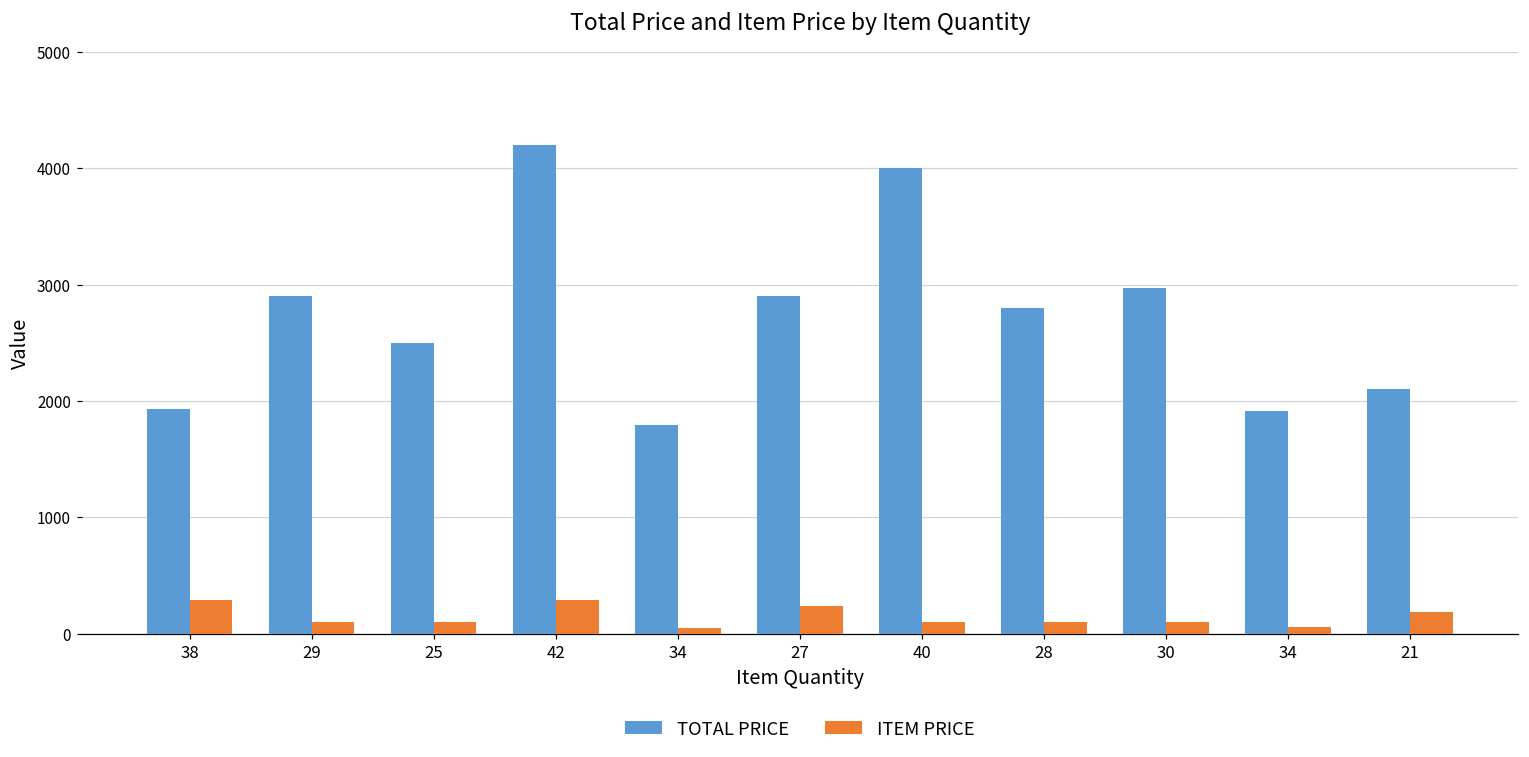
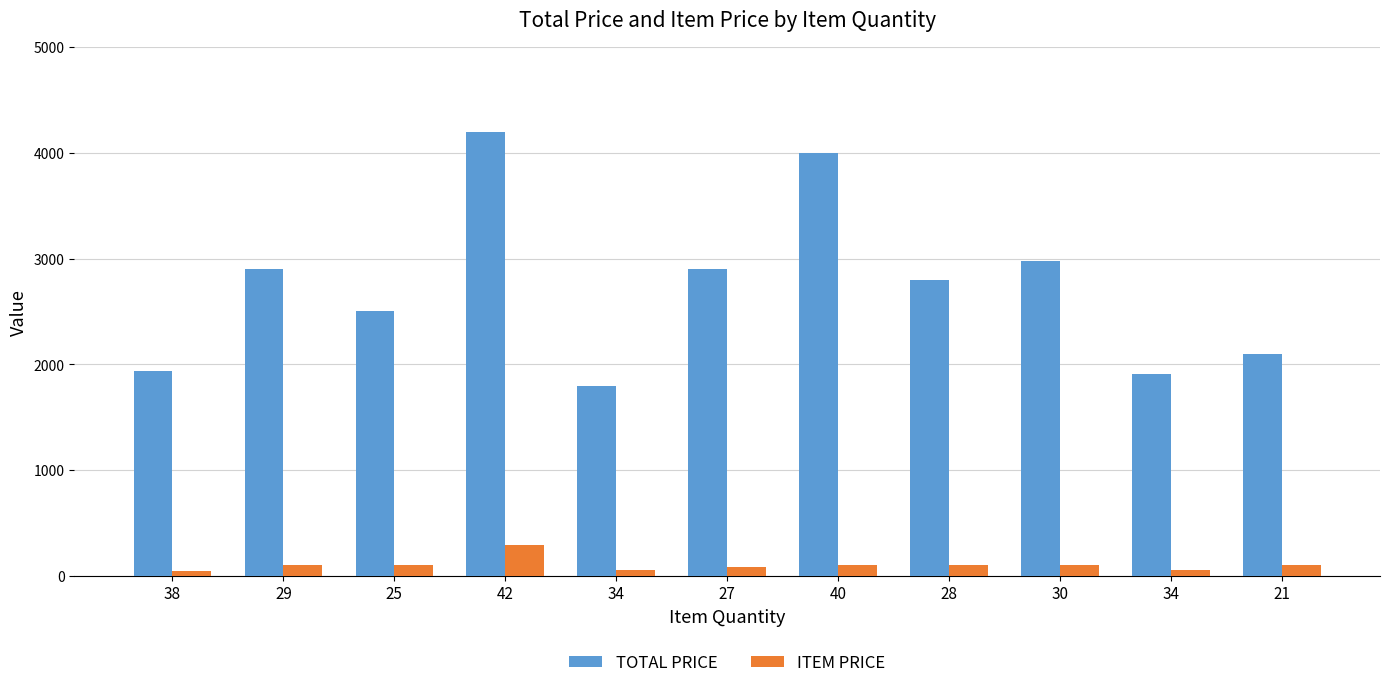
ITEM PRICE, 38: 290 -> 50
ITEM PRICE, 27: 240 -> 90
ITEM PRICE, 21: 180 -> 100
